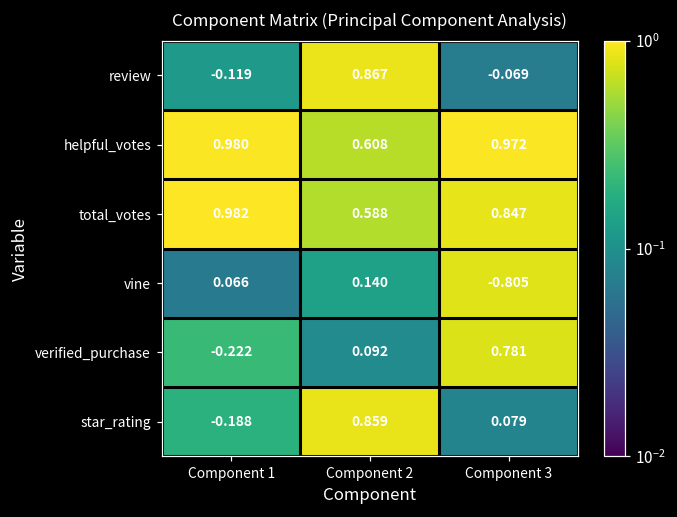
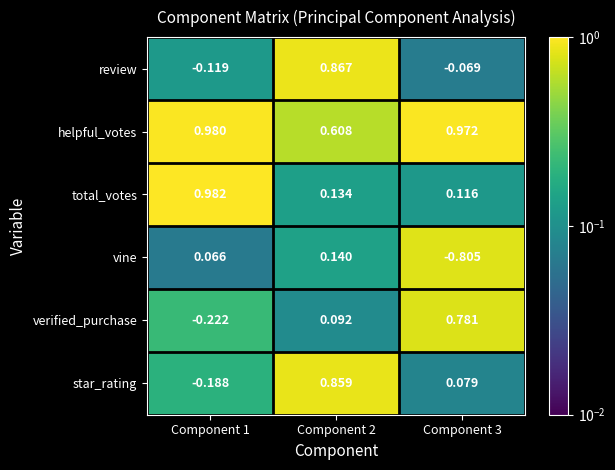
total_votes, Component 2: 0.588 -> 0.134
total_votes, Component 3: 0.847 -> 0.116
